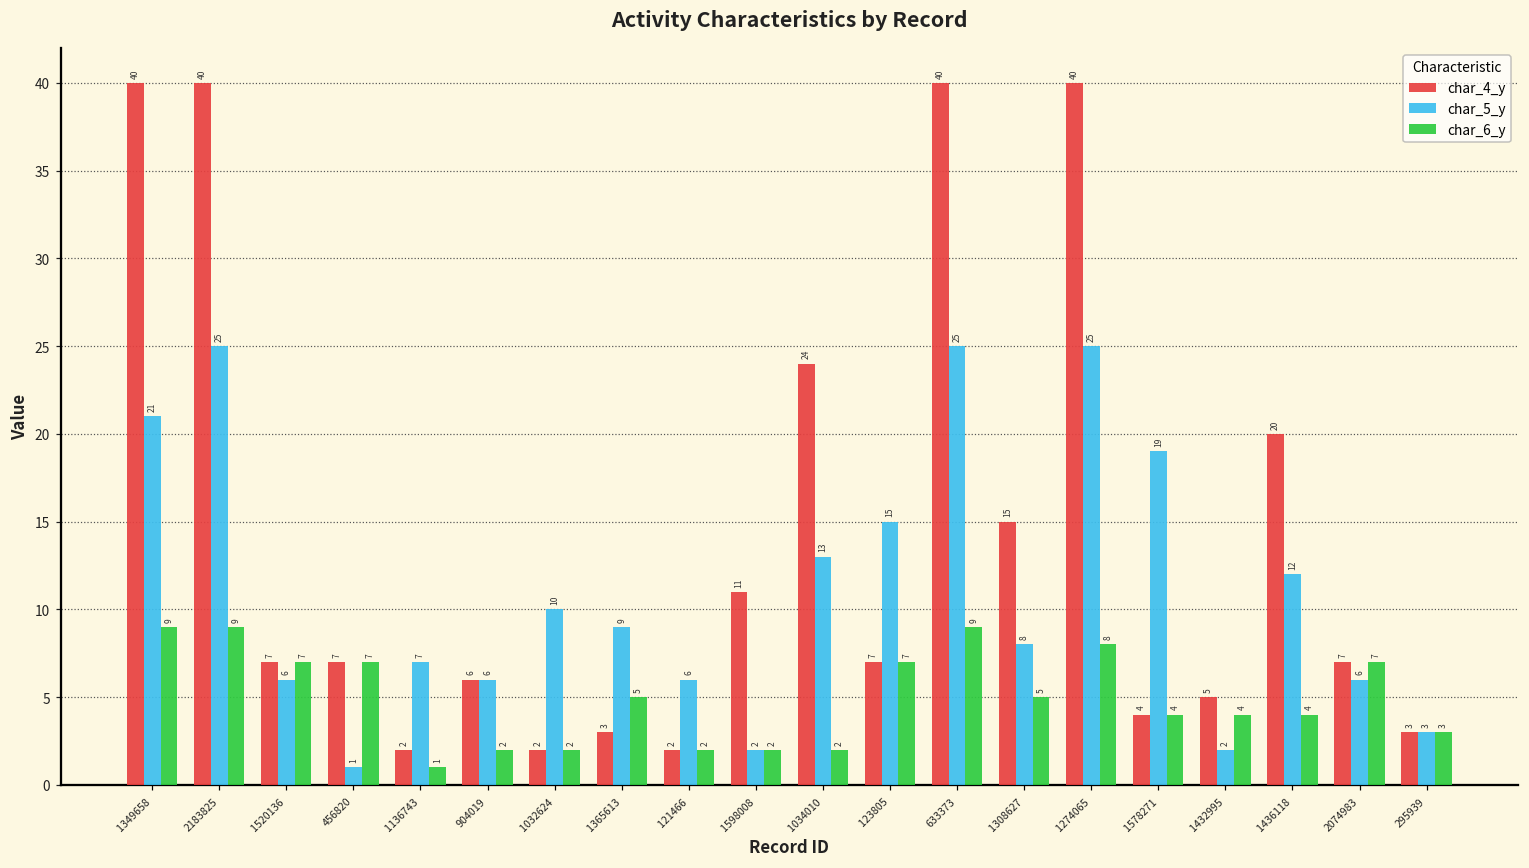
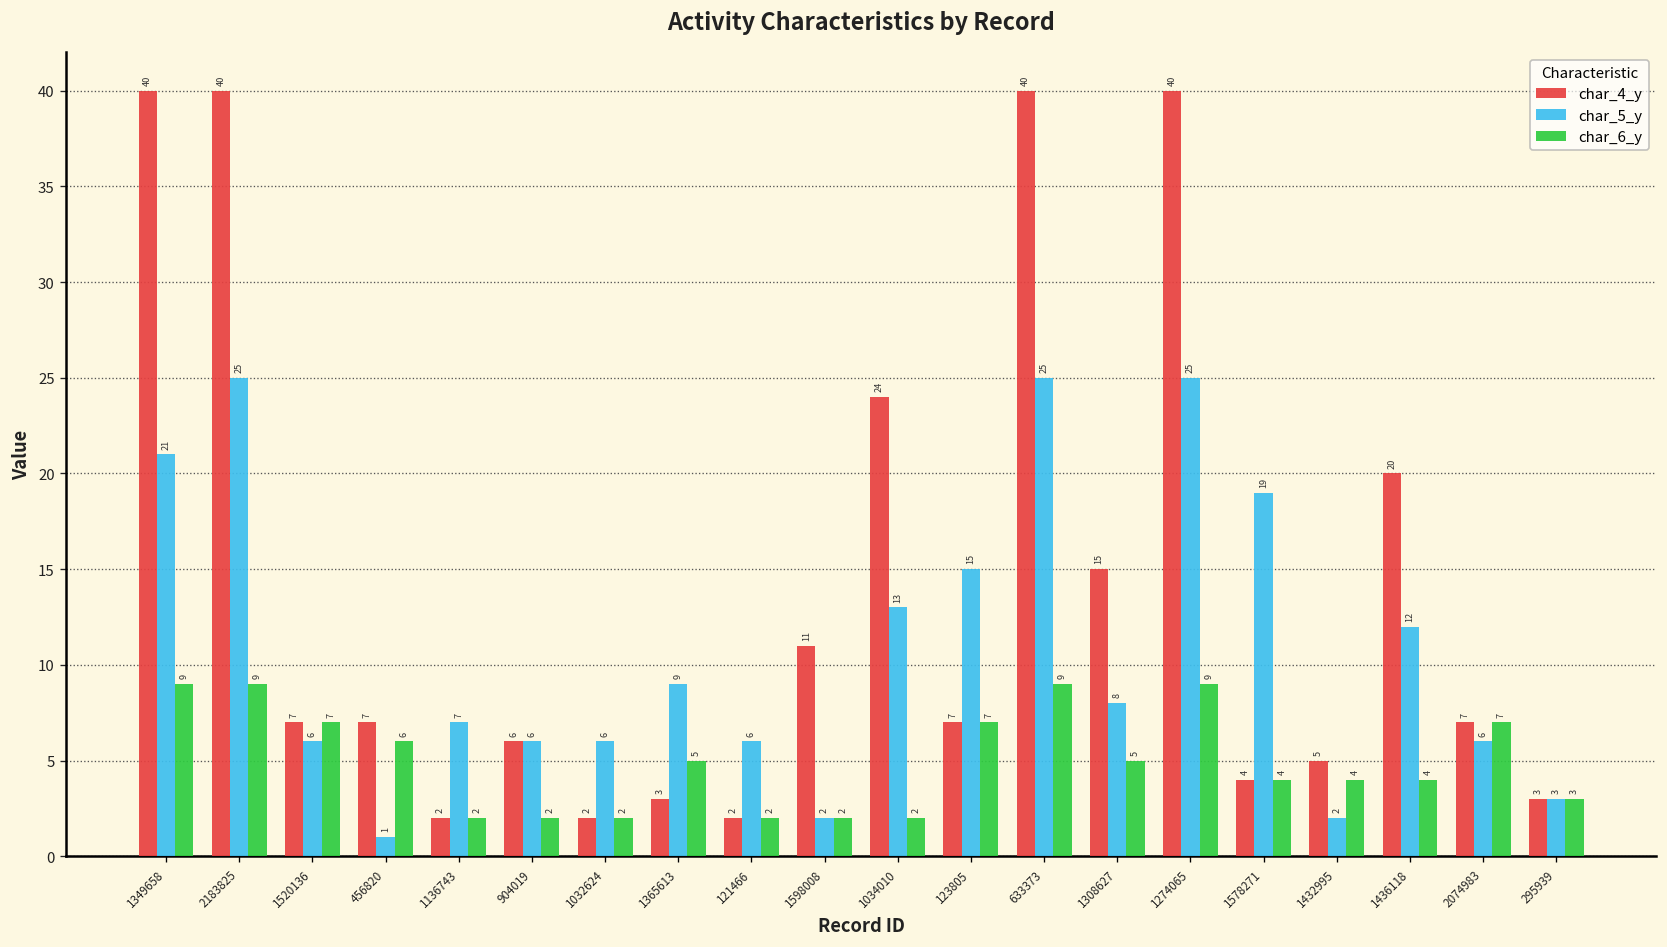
char_6_y, 456820: 7 -> 6
char_6_y, 1136743: 1 -> 2
char_5_y, 1032624: 10 -> 6
char_6_y, 1274065: 8 -> 9
